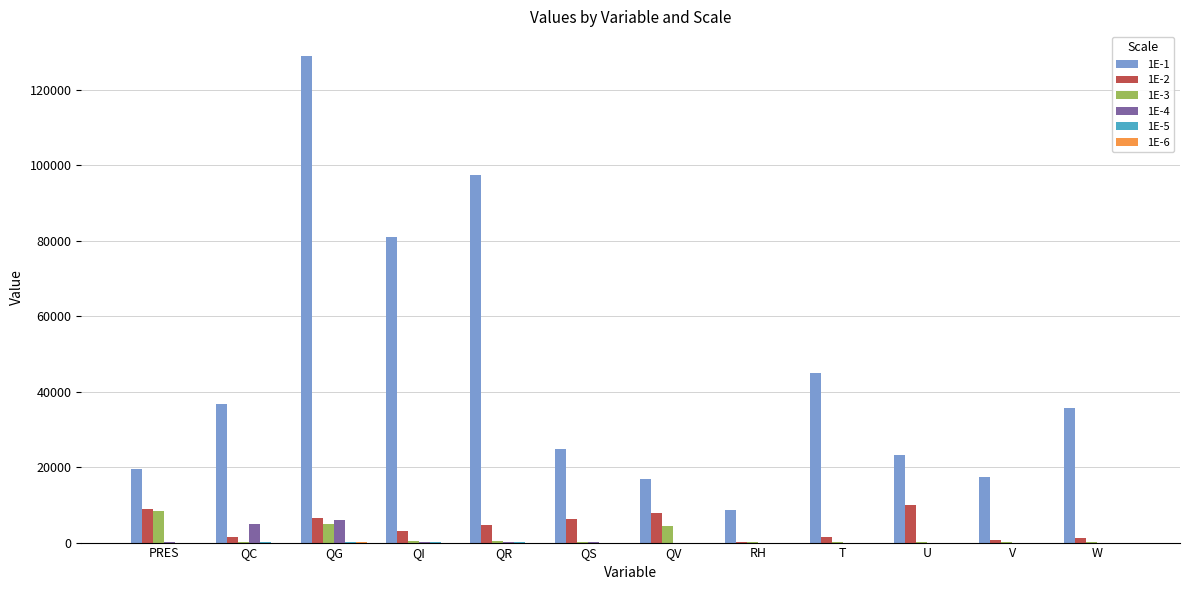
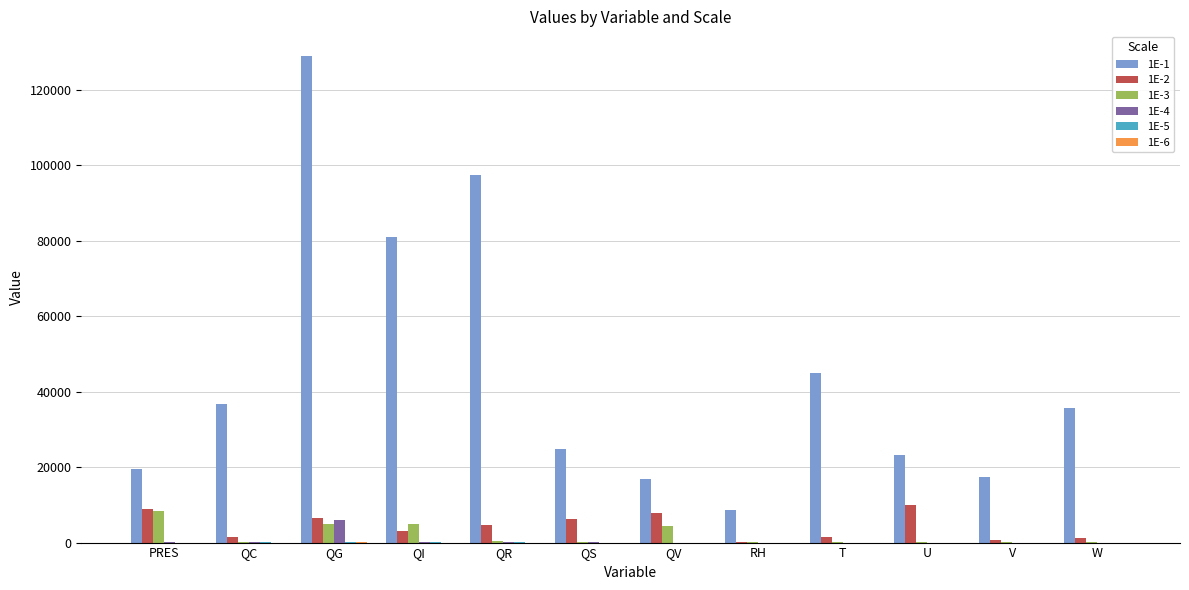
1E-4, QC: 5000 -> 0
1E-3, QI: 0 -> 5000
